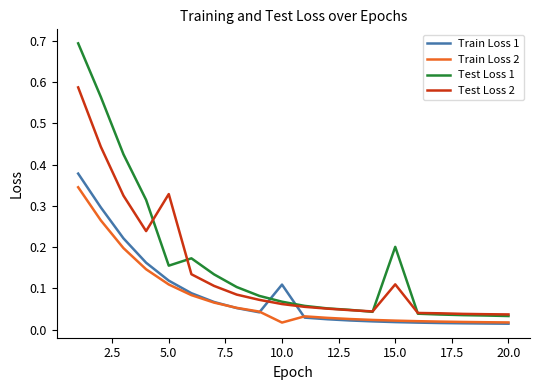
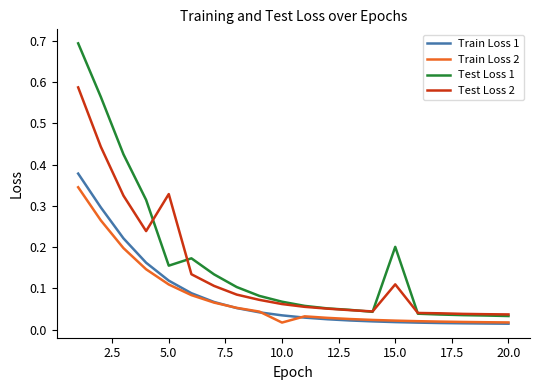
Train Loss 1, 10.0: 0.11 -> 0.03
